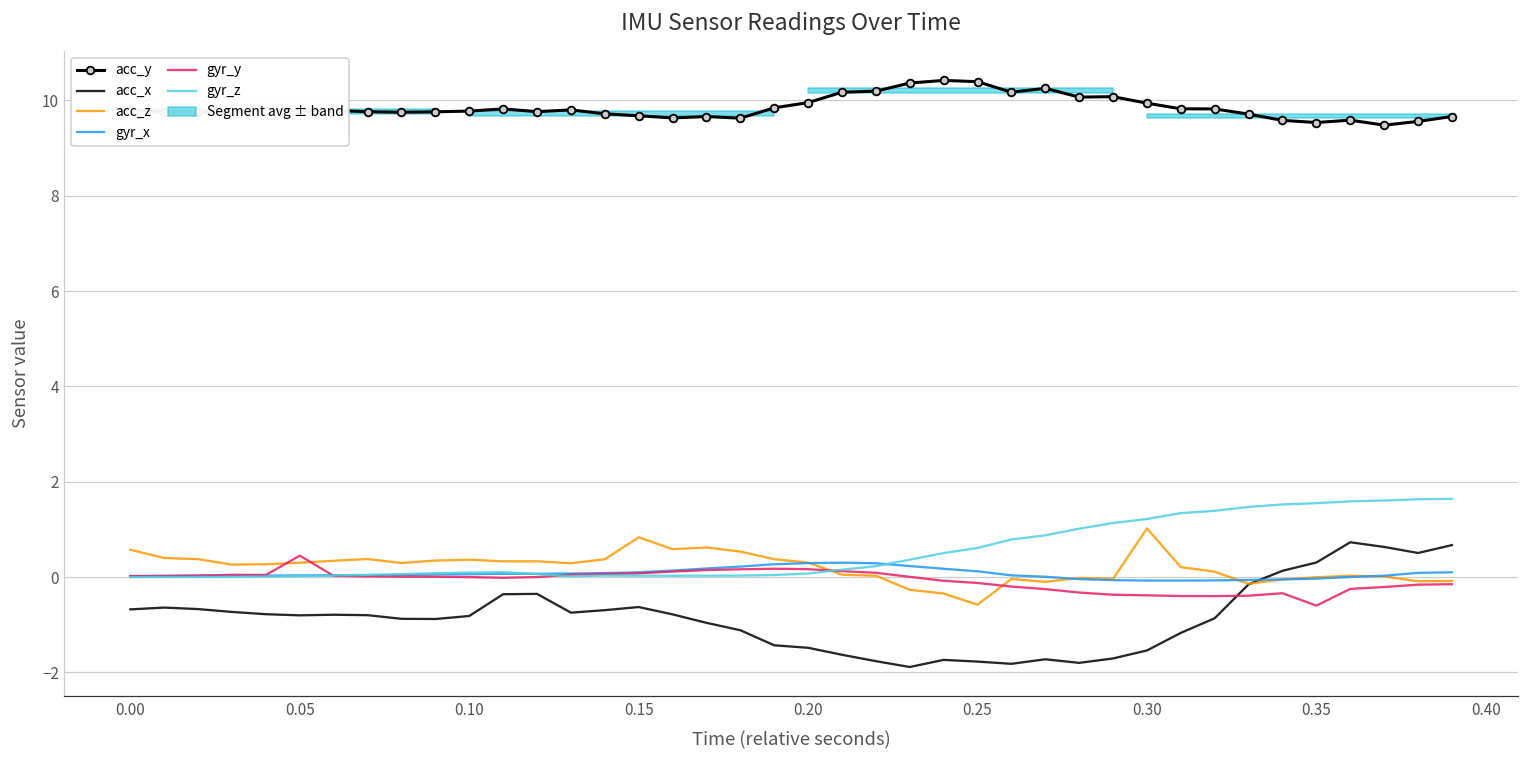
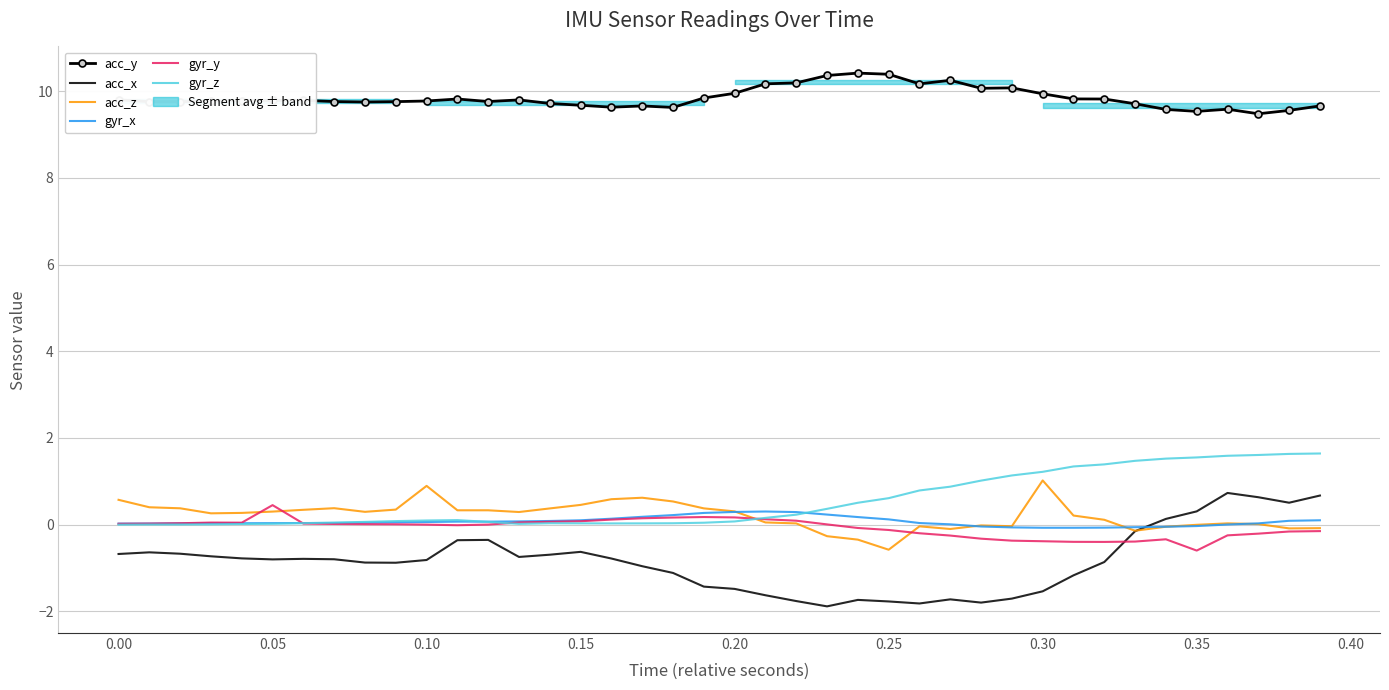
acc_z, 0.10: 0.4 -> 0.9
acc_z, 0.15: 0.8 -> 0.5
